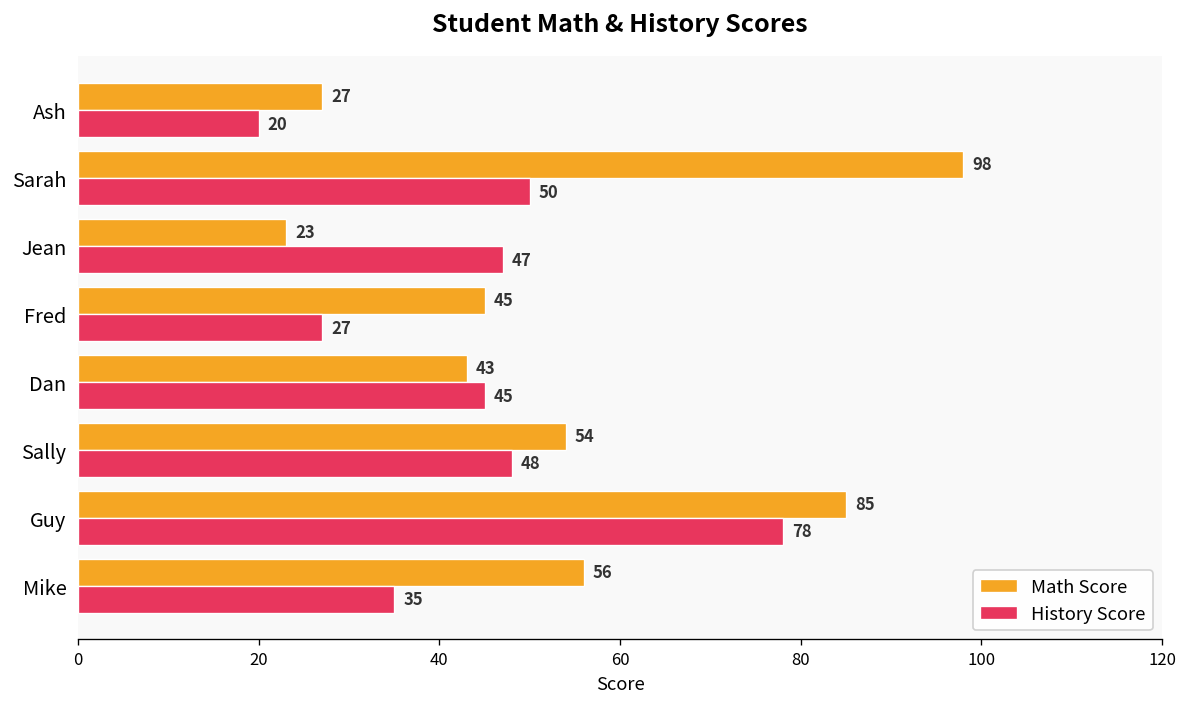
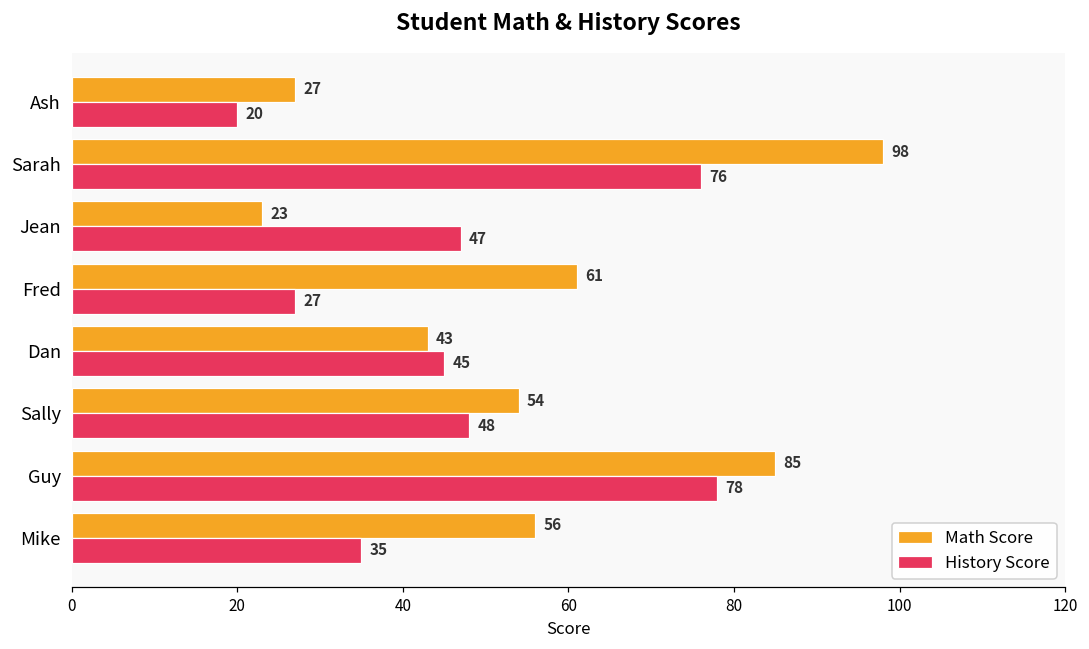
History Score, Sarah: 50 -> 76
Math Score, Fred: 45 -> 61
